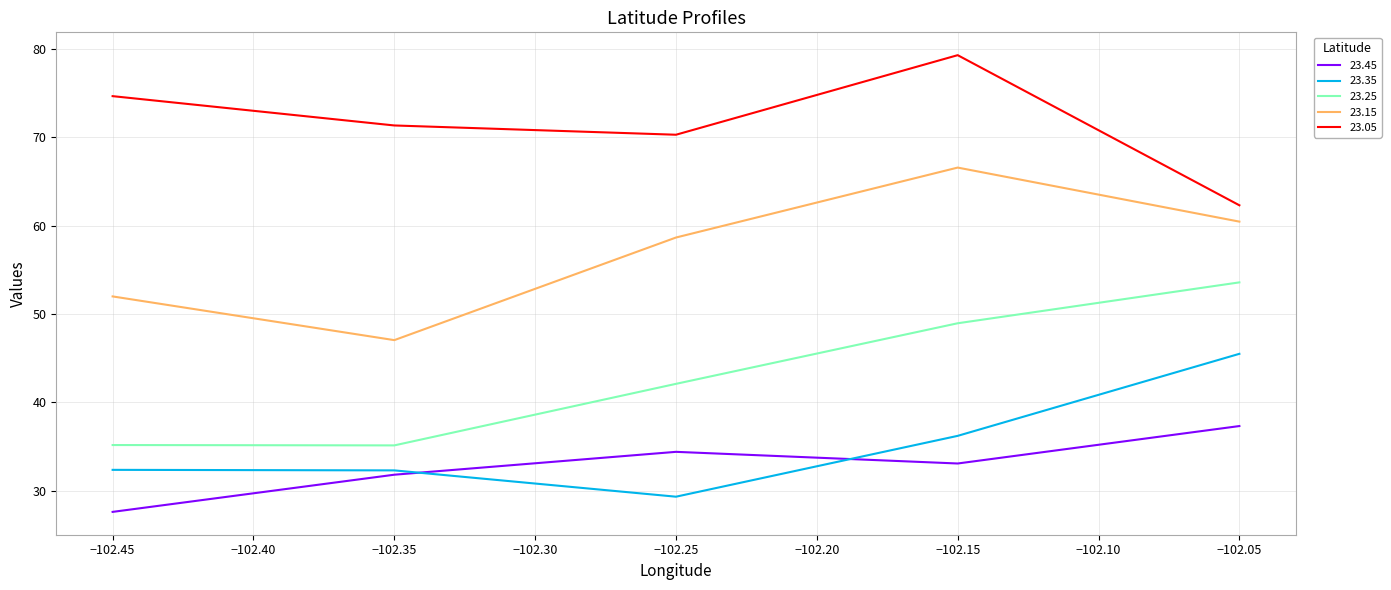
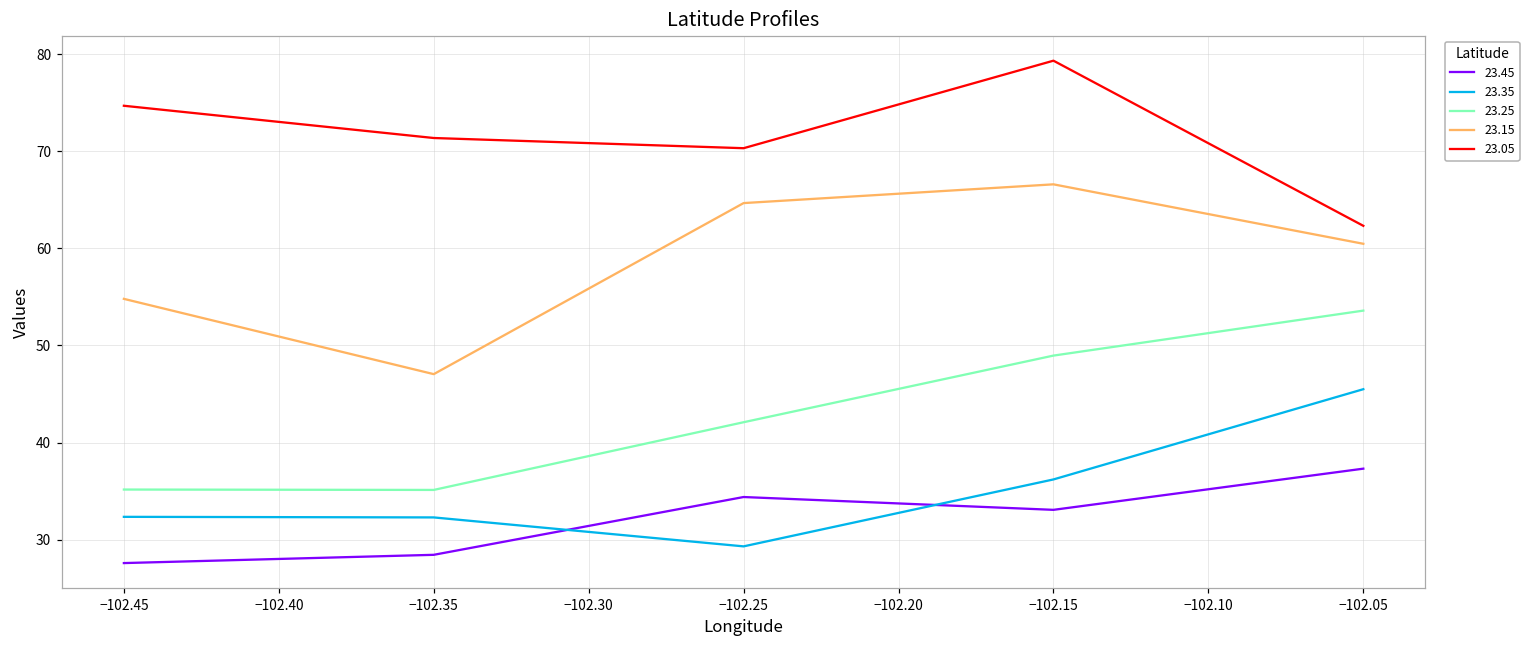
23.15, −102.45: 52 -> 55
23.45, −102.35: 32 -> 28
23.15, −102.25: 59 -> 65
